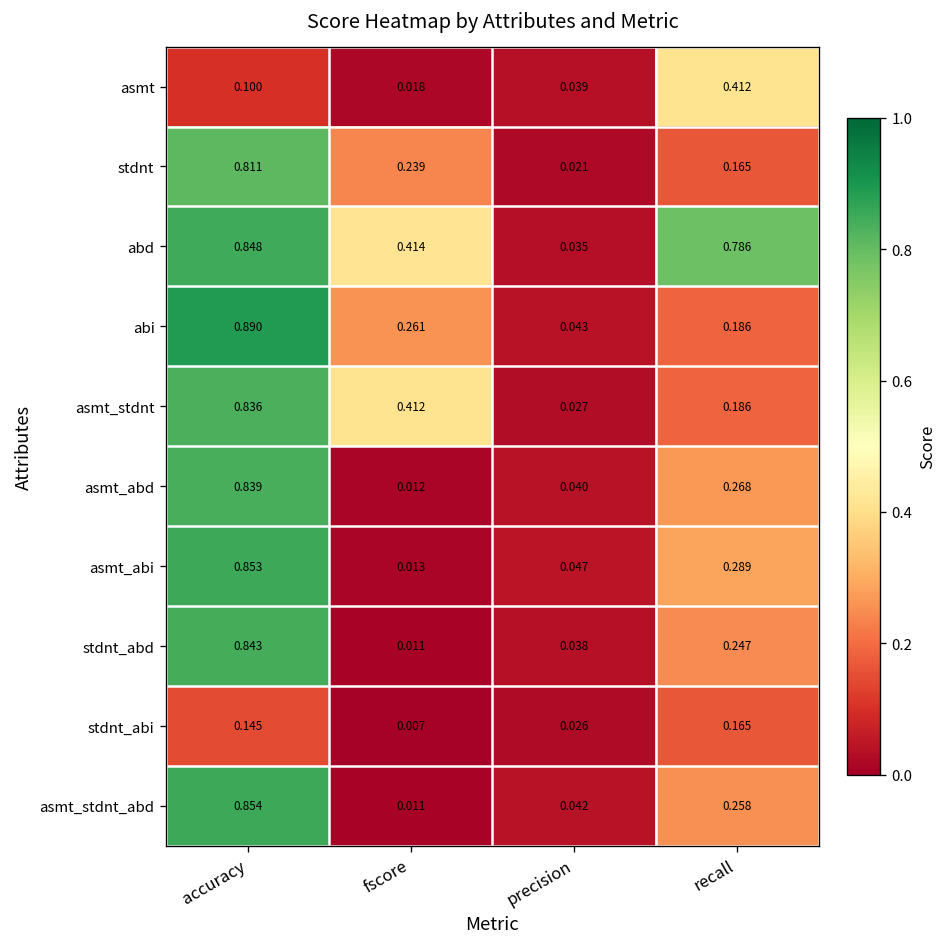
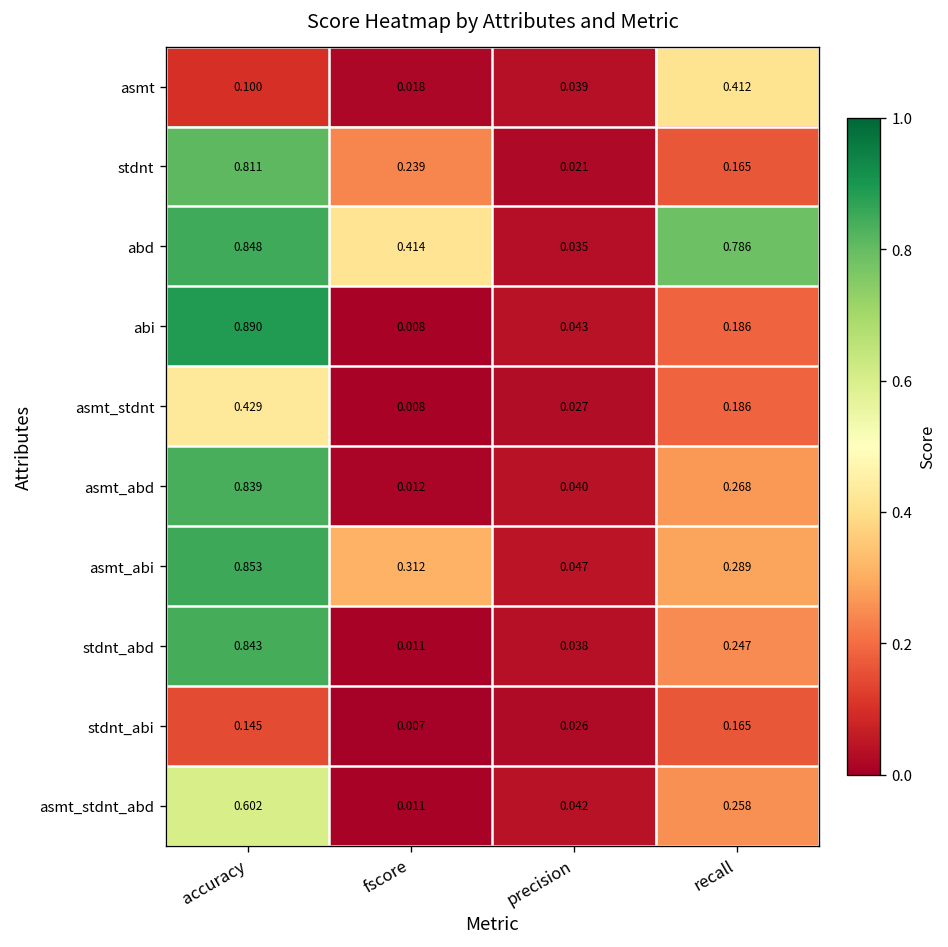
abi, fscore: 0.261 -> 0.008
asmt_stdnt, accuracy: 0.836 -> 0.429
asmt_stdnt, fscore: 0.412 -> 0.008
asmt_abi, fscore: 0.013 -> 0.312
asmt_stdnt_abd, accuracy: 0.854 -> 0.602
